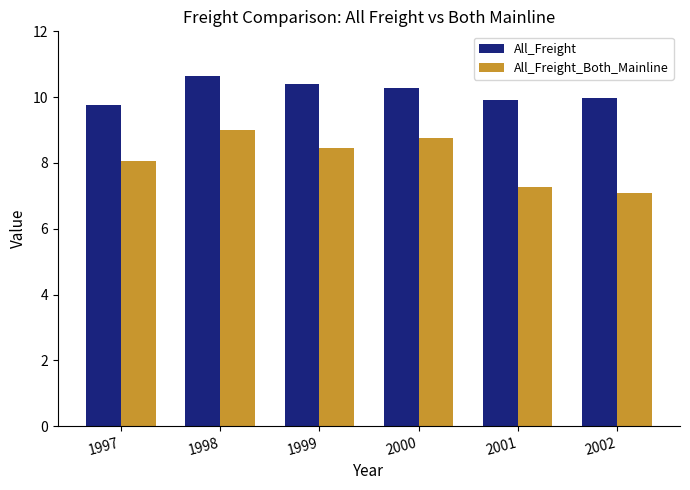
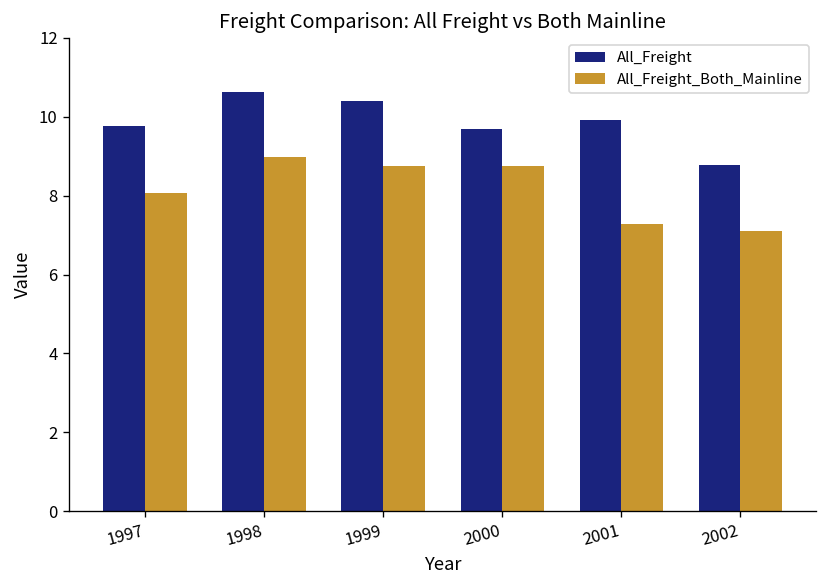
All_Freight_Both_Mainline, 1999: 8.5 -> 8.7
All_Freight, 2000: 10.3 -> 9.7
All_Freight, 2002: 10.0 -> 8.8
